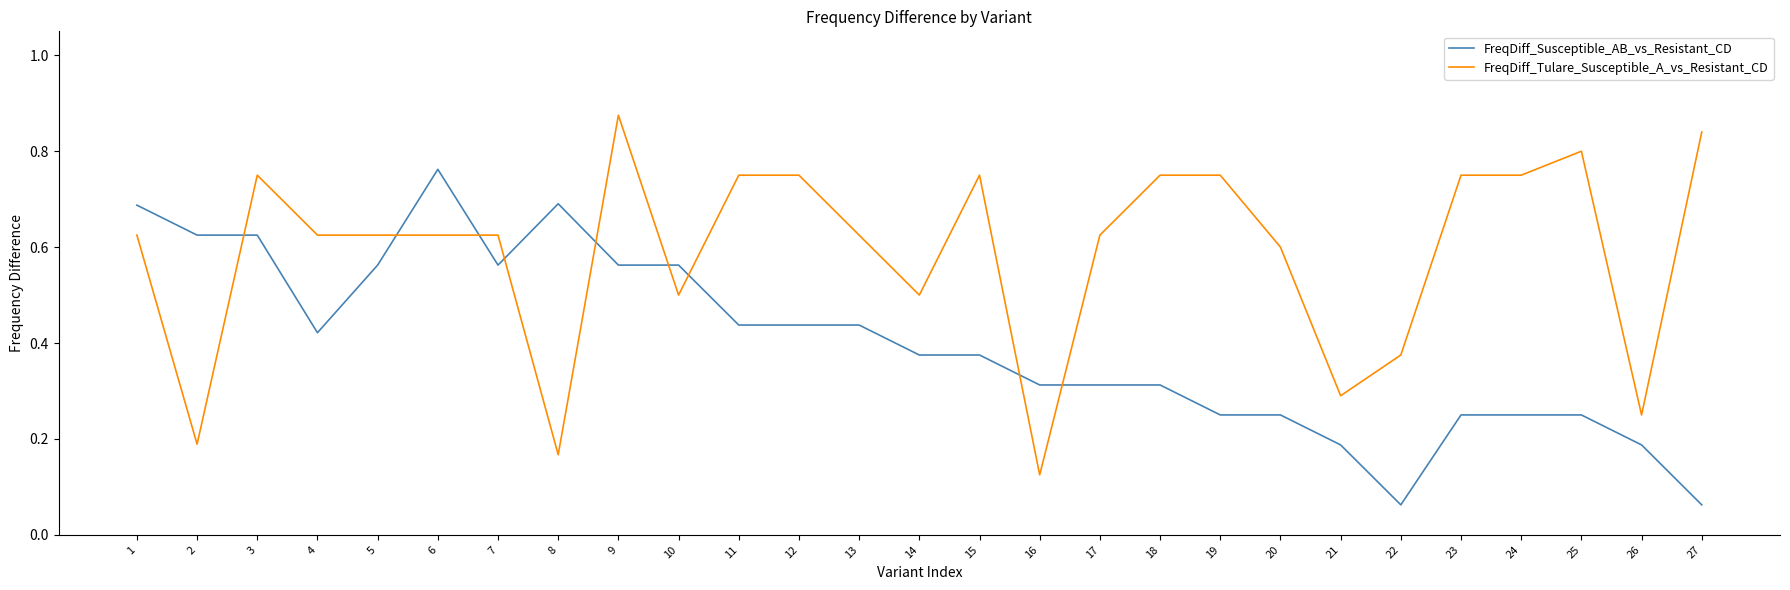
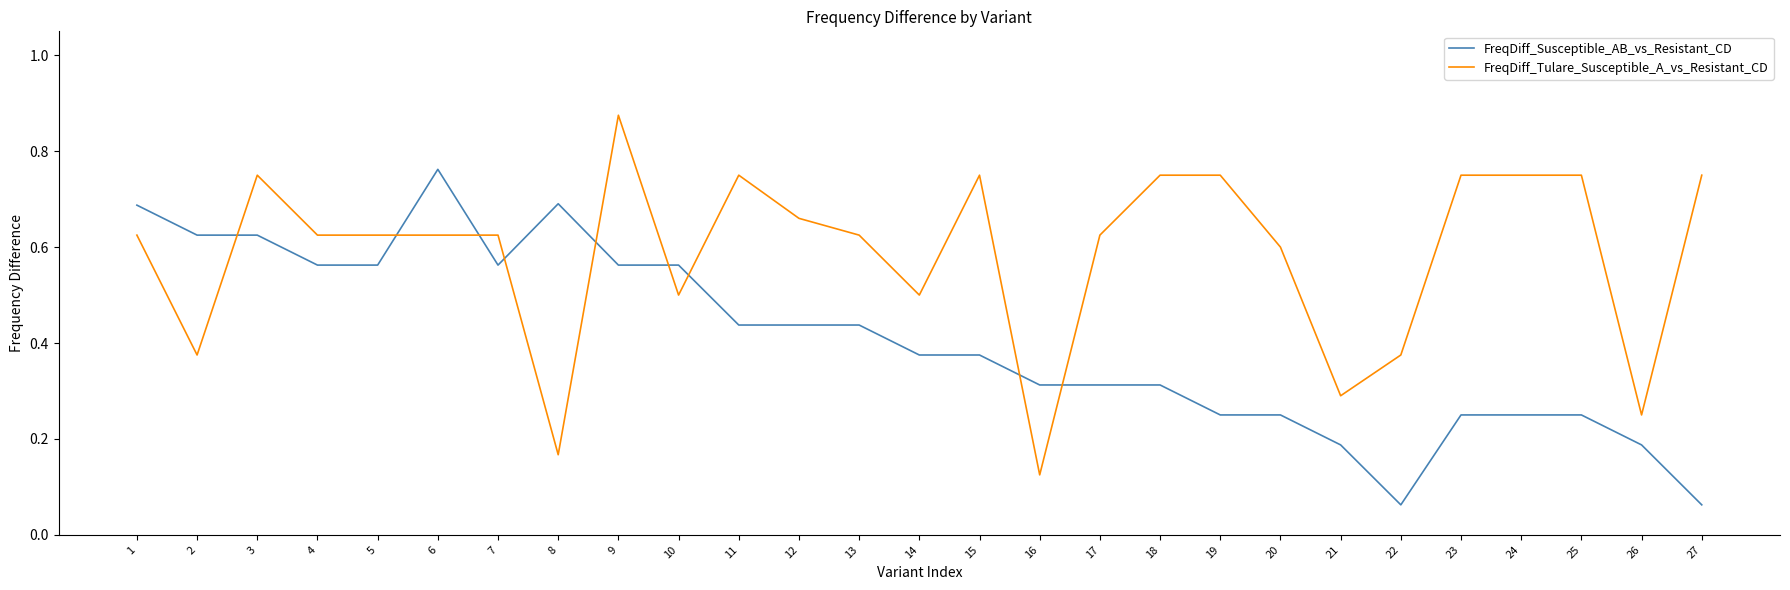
FreqDiff_Tulare_Susceptible_A_vs_Resistant_CD, 2: 0.19 -> 0.38
FreqDiff_Susceptible_AB_vs_Resistant_CD, 4: 0.42 -> 0.56
FreqDiff_Tulare_Susceptible_A_vs_Resistant_CD, 12: 0.75 -> 0.66
FreqDiff_Tulare_Susceptible_A_vs_Resistant_CD, 25: 0.80 -> 0.75
FreqDiff_Tulare_Susceptible_A_vs_Resistant_CD, 27: 0.84 -> 0.75
